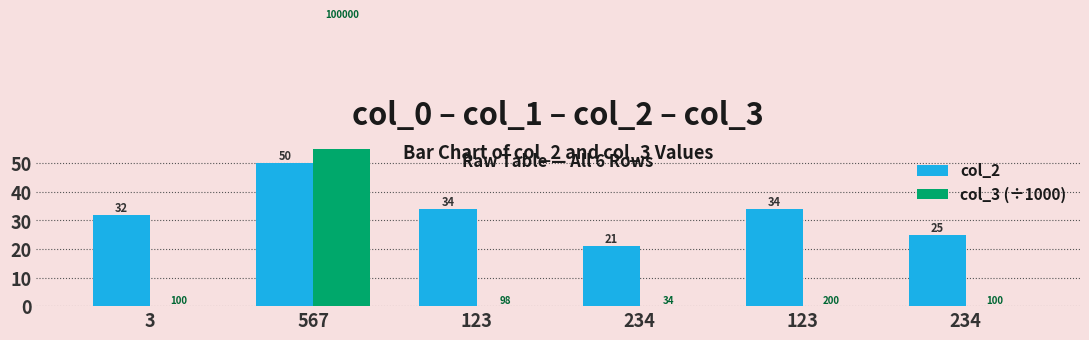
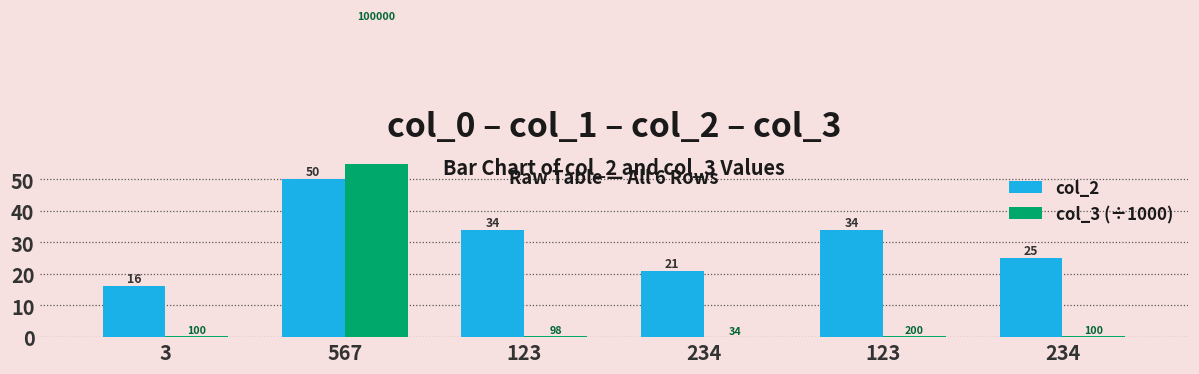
col_2, 3: 32 -> 16
